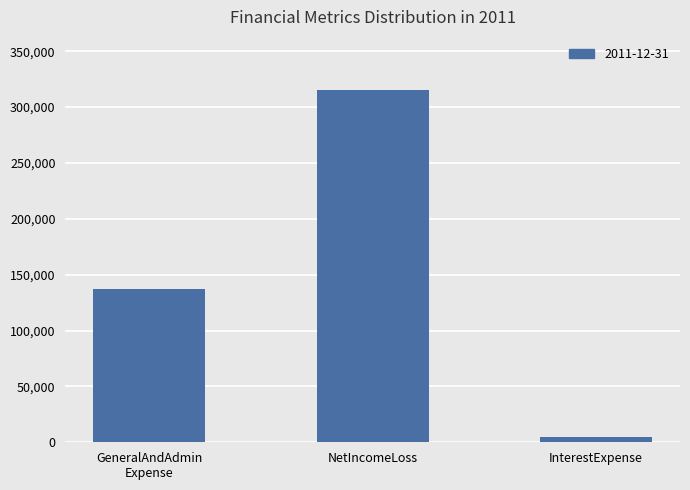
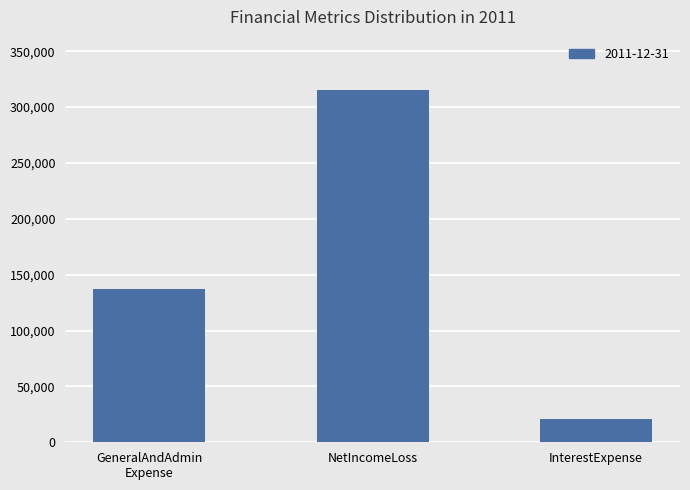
InterestExpense: 5,000 -> 21,000
